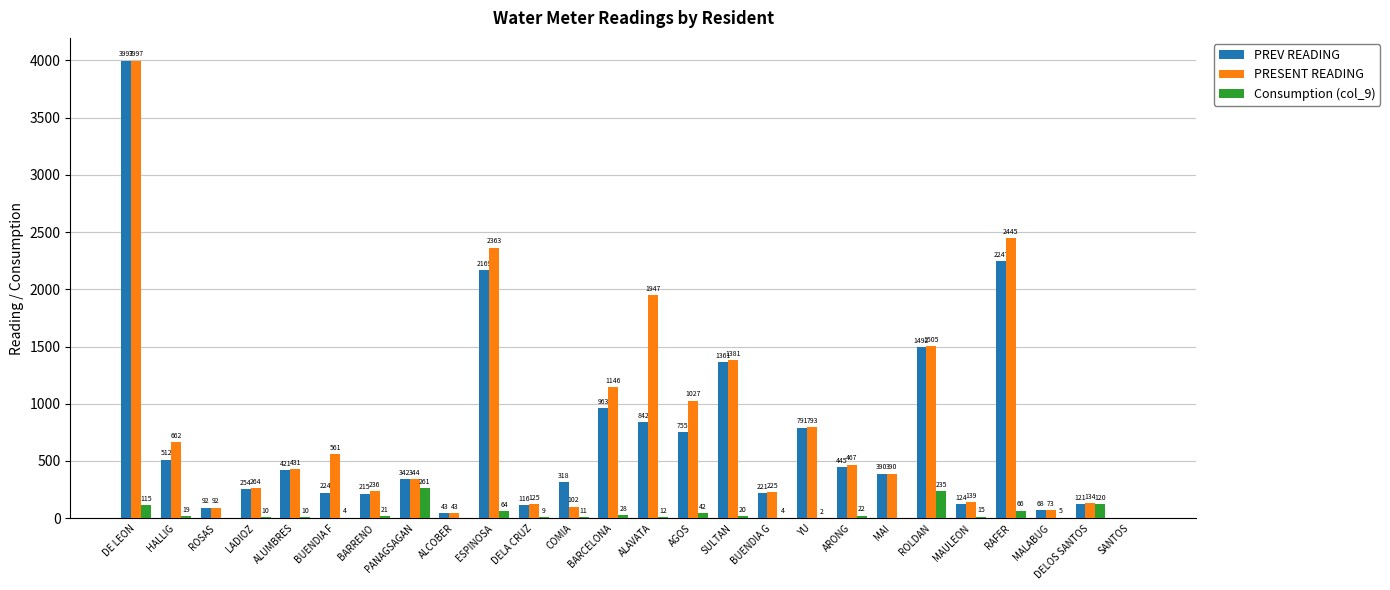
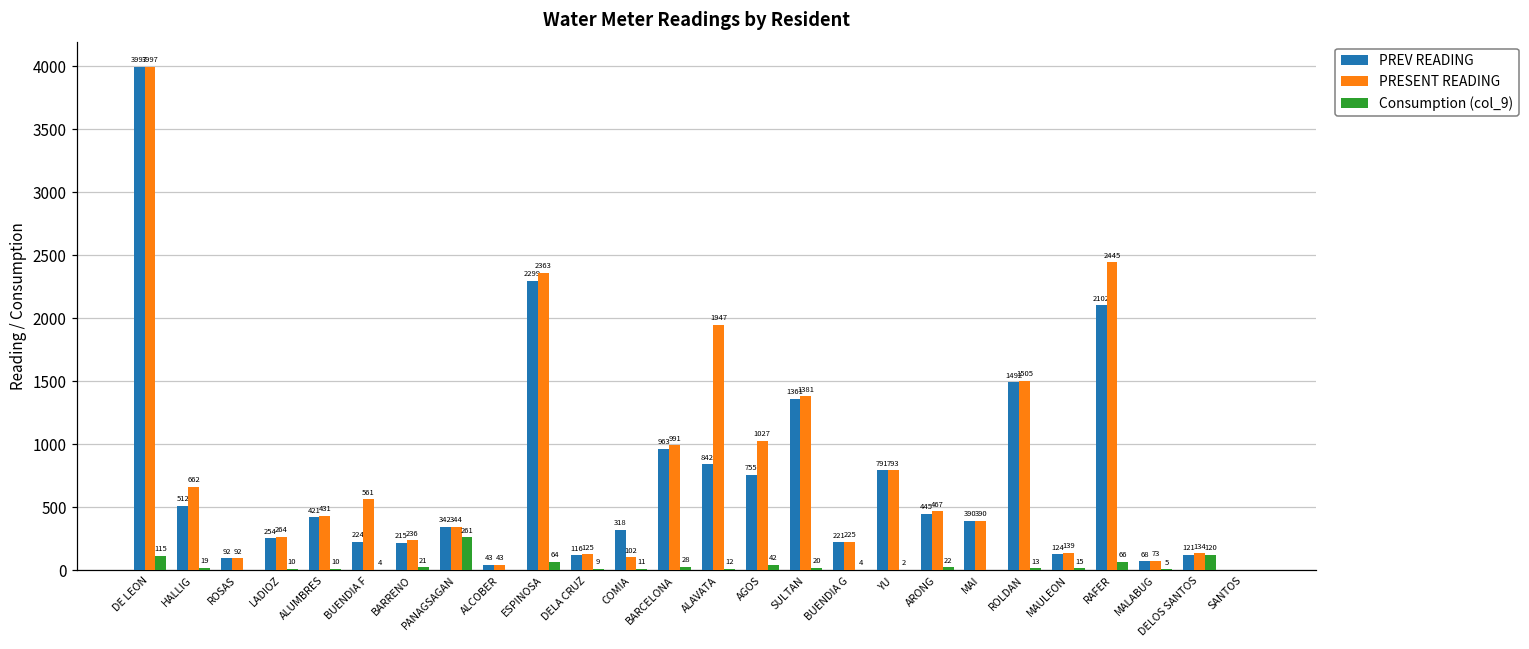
PREV READING, ESPINOSA: 2169 -> 2299
PRESENT READING, BARCELONA: 1146 -> 991
Consumption (col_9), ROLDAN: 235 -> 13
PREV READING, RAFER: 2247 -> 2102
